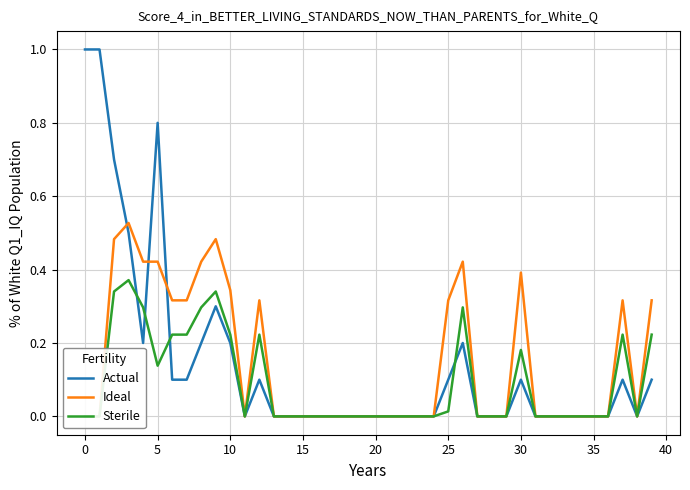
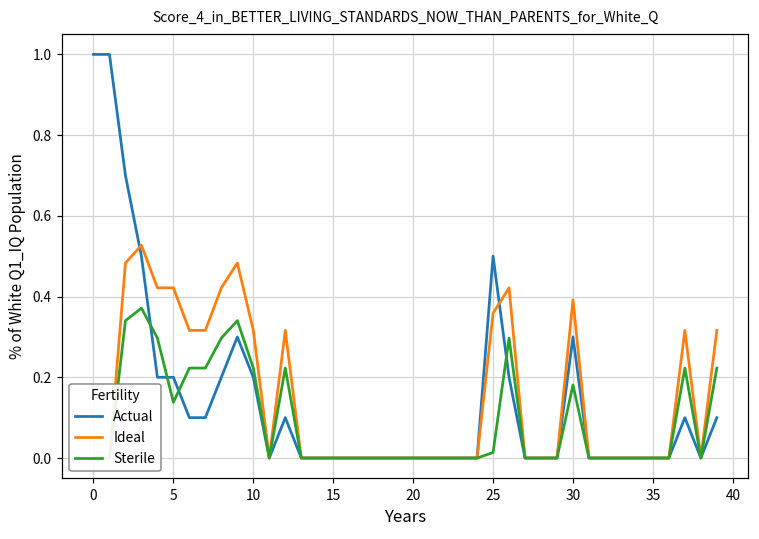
Actual, 5: 0.8 -> 0.2
Ideal, 10: 0.34 -> 0.32
Actual, 25: 0.1 -> 0.5
Ideal, 25: 0.32 -> 0.36
Actual, 30: 0.1 -> 0.3
